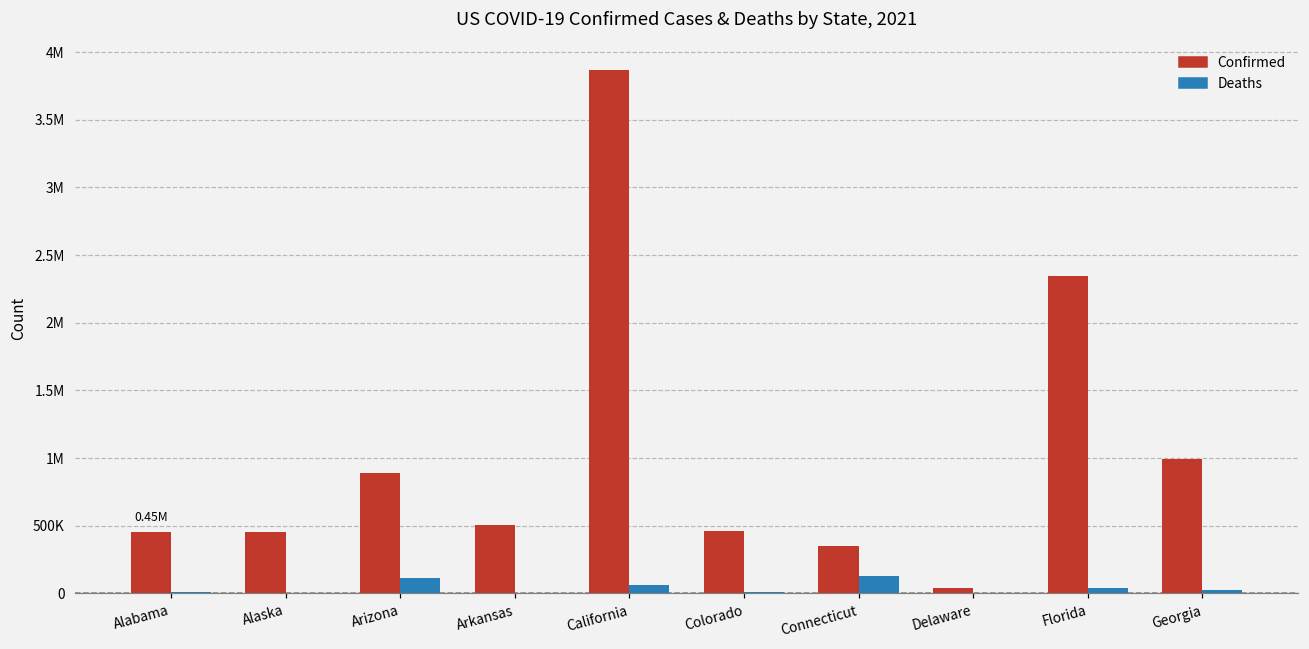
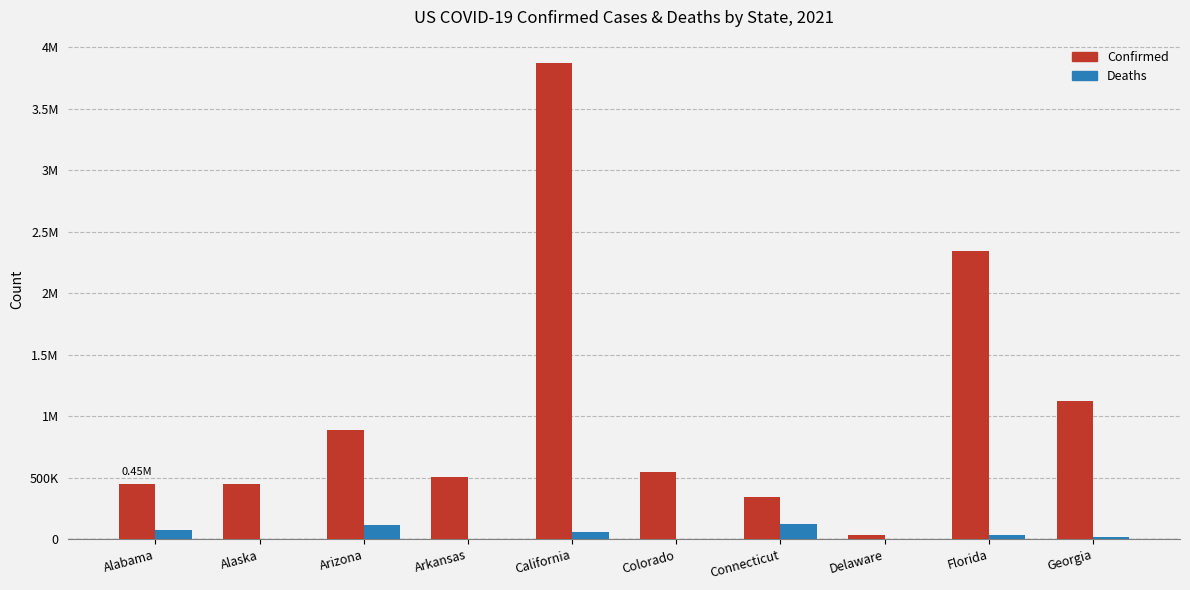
Deaths, Alabama: 10000 -> 80000
Confirmed, Colorado: 460000 -> 550000
Confirmed, Georgia: 990000 -> 1130000
